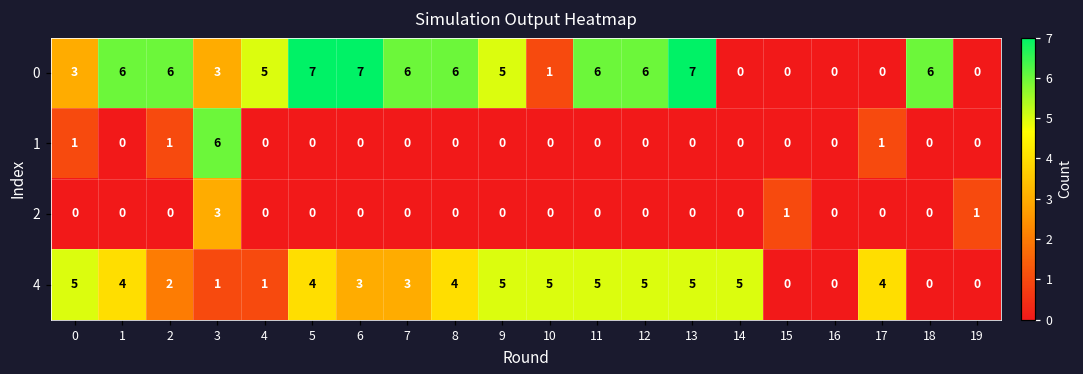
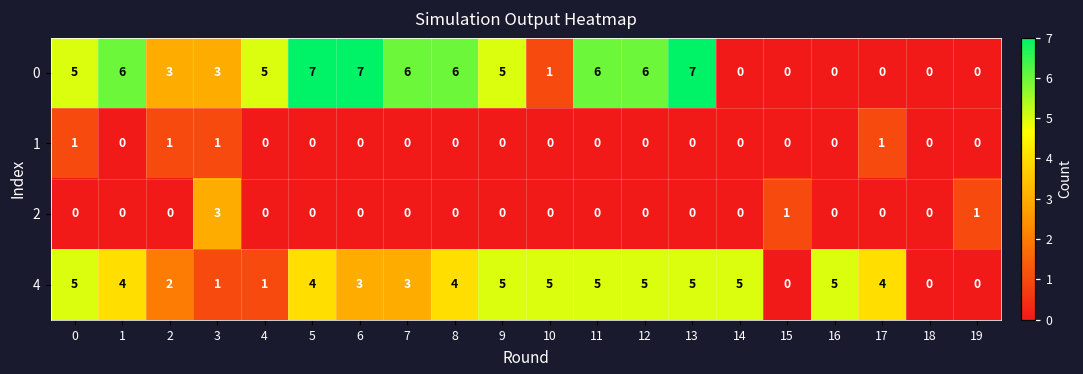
0, 0: 3 -> 5
0, 2: 6 -> 3
0, 18: 6 -> 0
1, 3: 6 -> 1
4, 16: 0 -> 5
